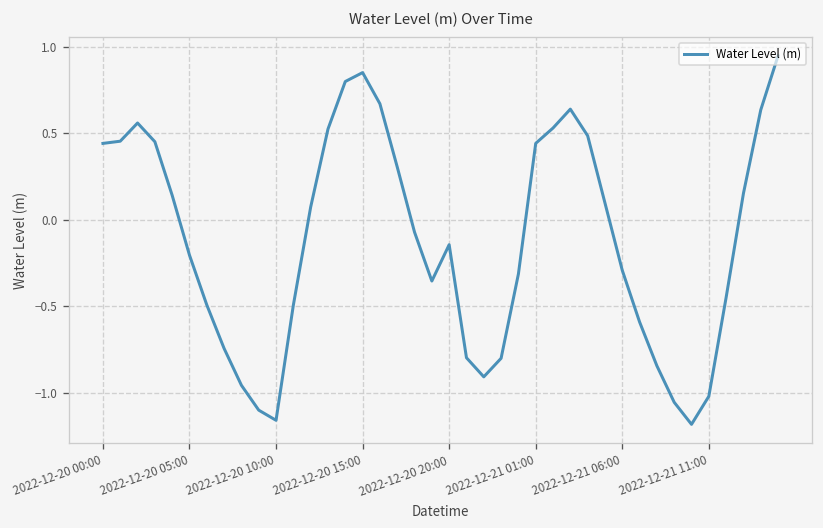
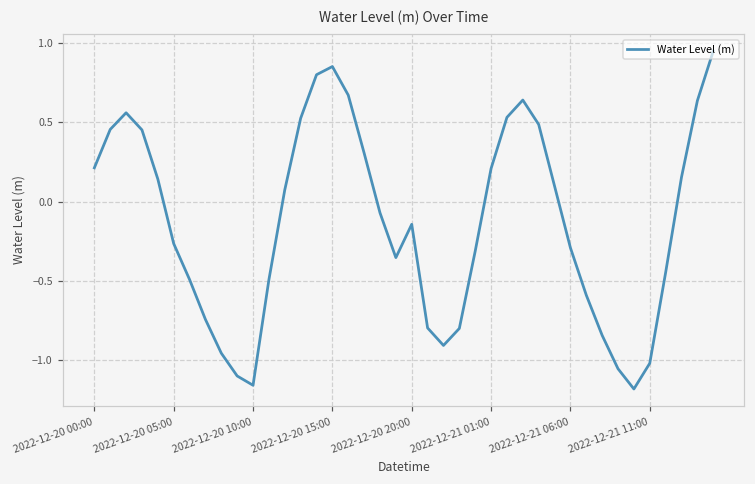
2022-12-20 00:00: 0.44 -> 0.21
2022-12-20 05:00: -0.20 -> -0.27
2022-12-21 01:00: 0.44 -> 0.21
